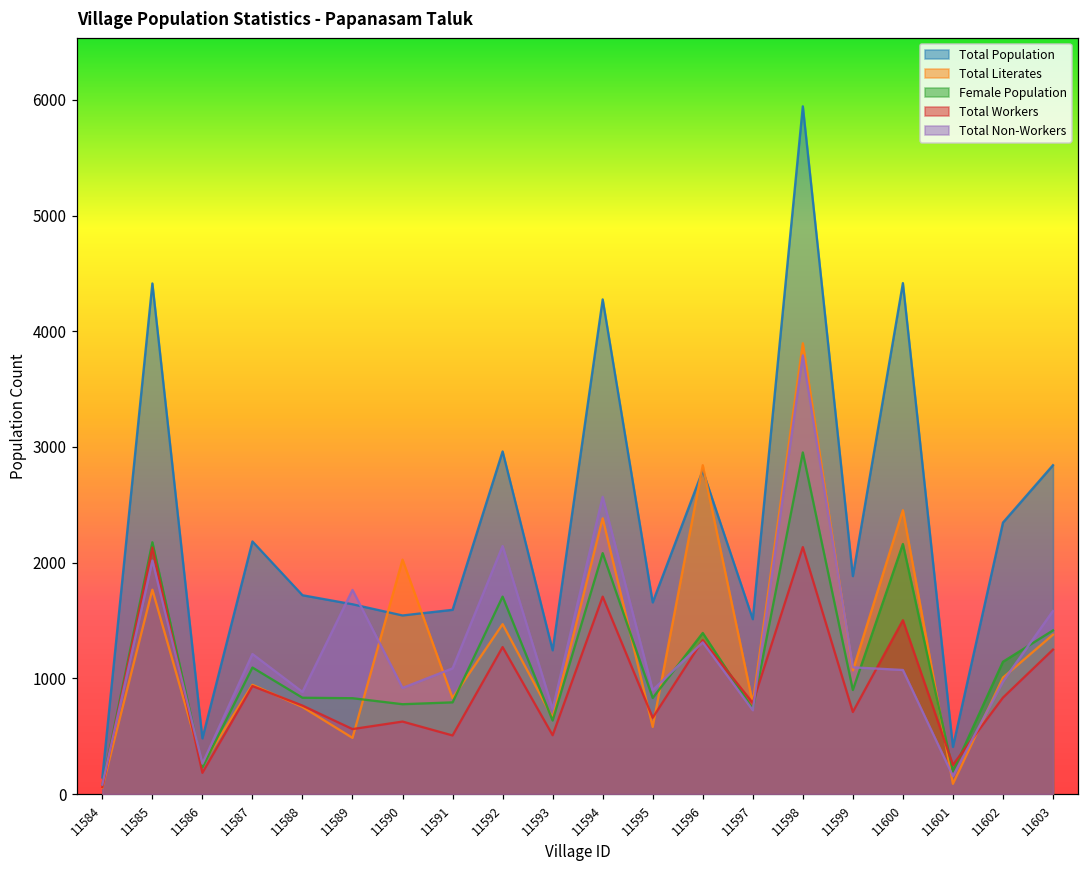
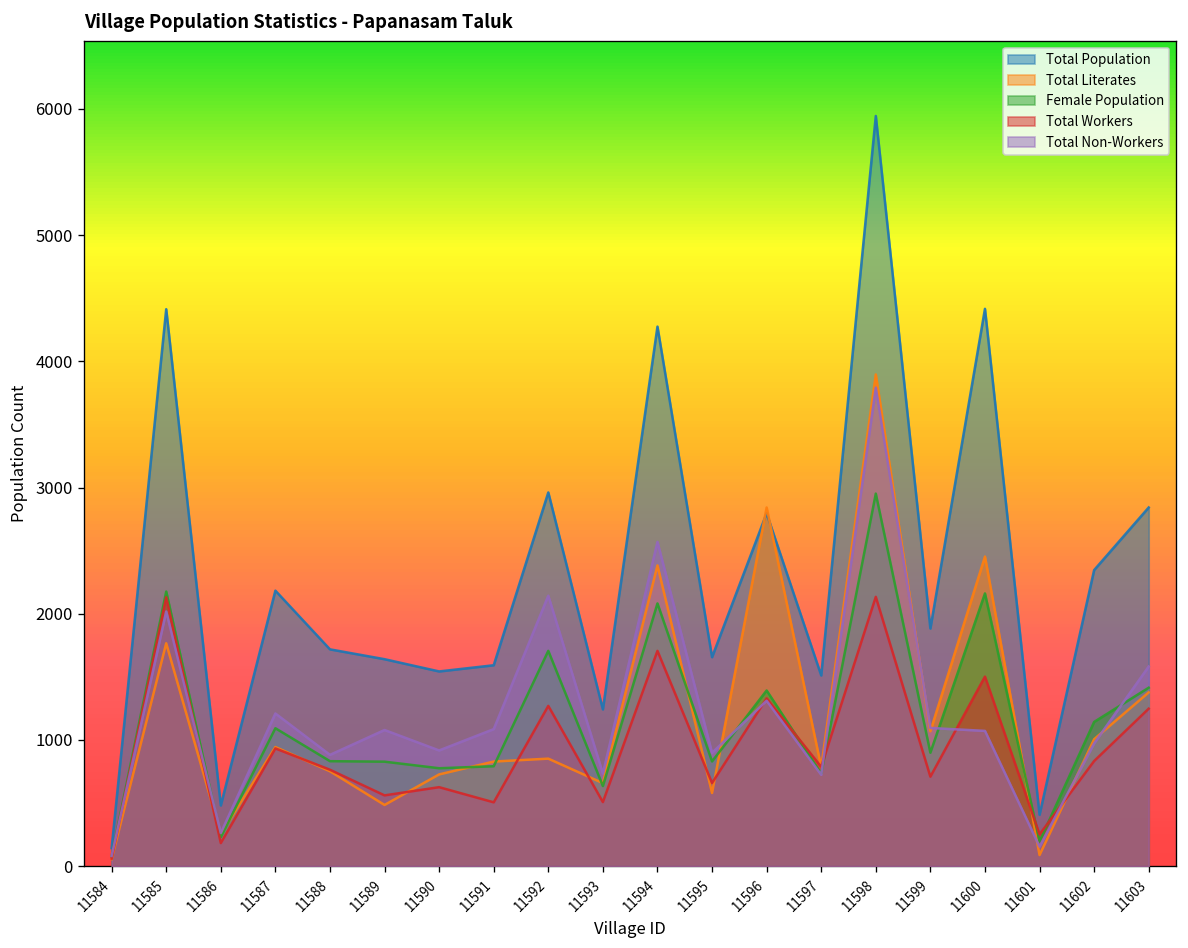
Total Non-Workers, 11589: 1760 -> 1080
Total Literates, 11590: 2030 -> 730
Total Literates, 11592: 1470 -> 850
